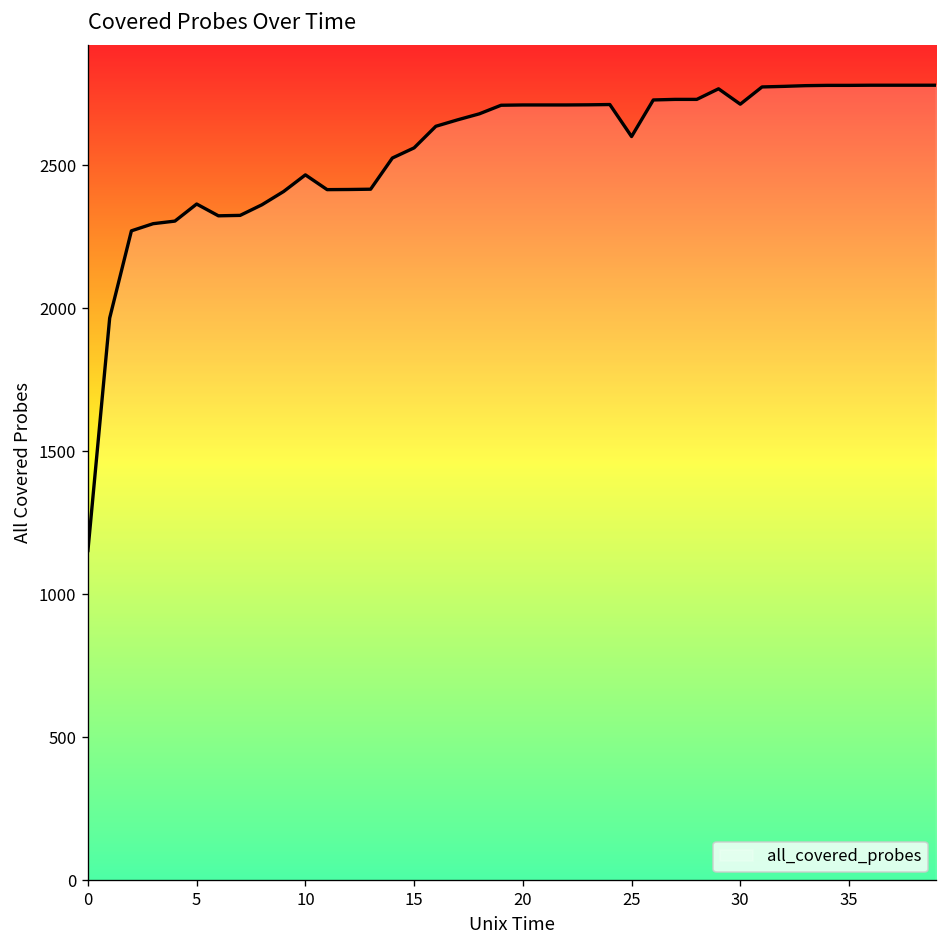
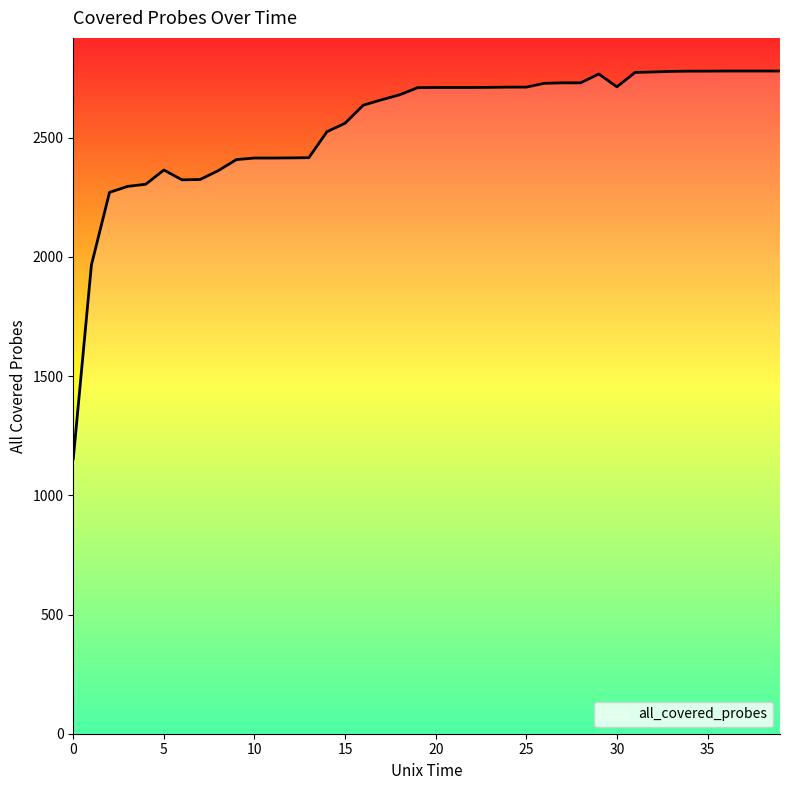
10: 2470 -> 2420
25: 2600 -> 2710
